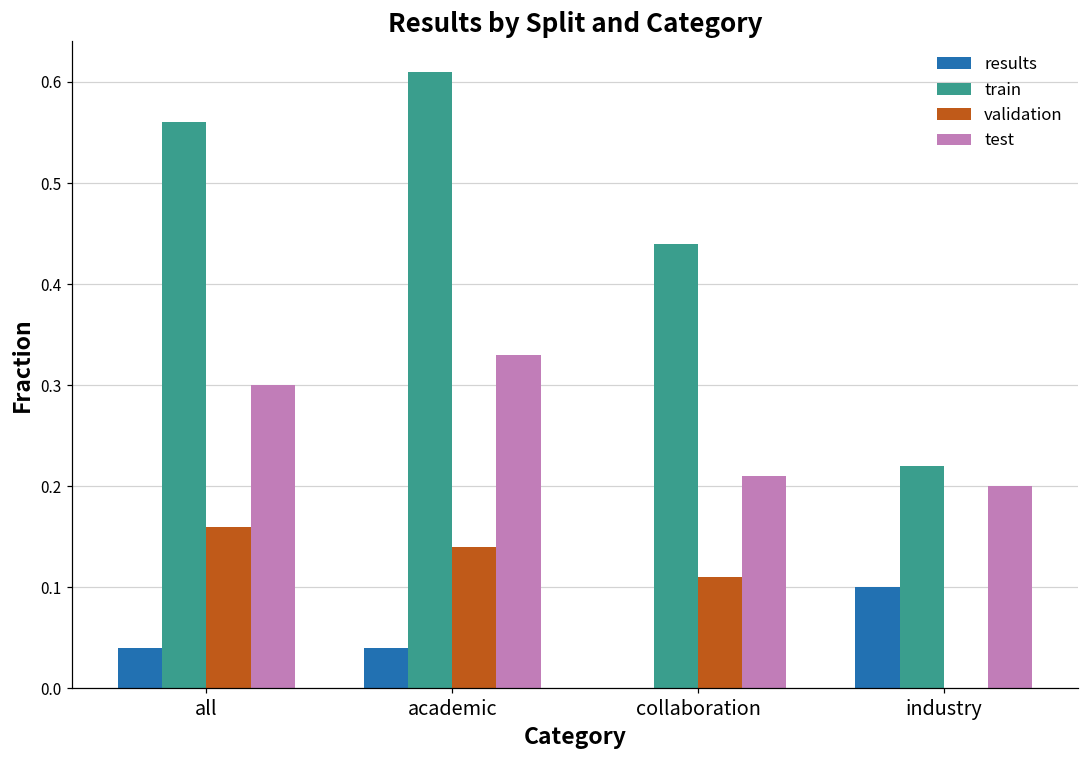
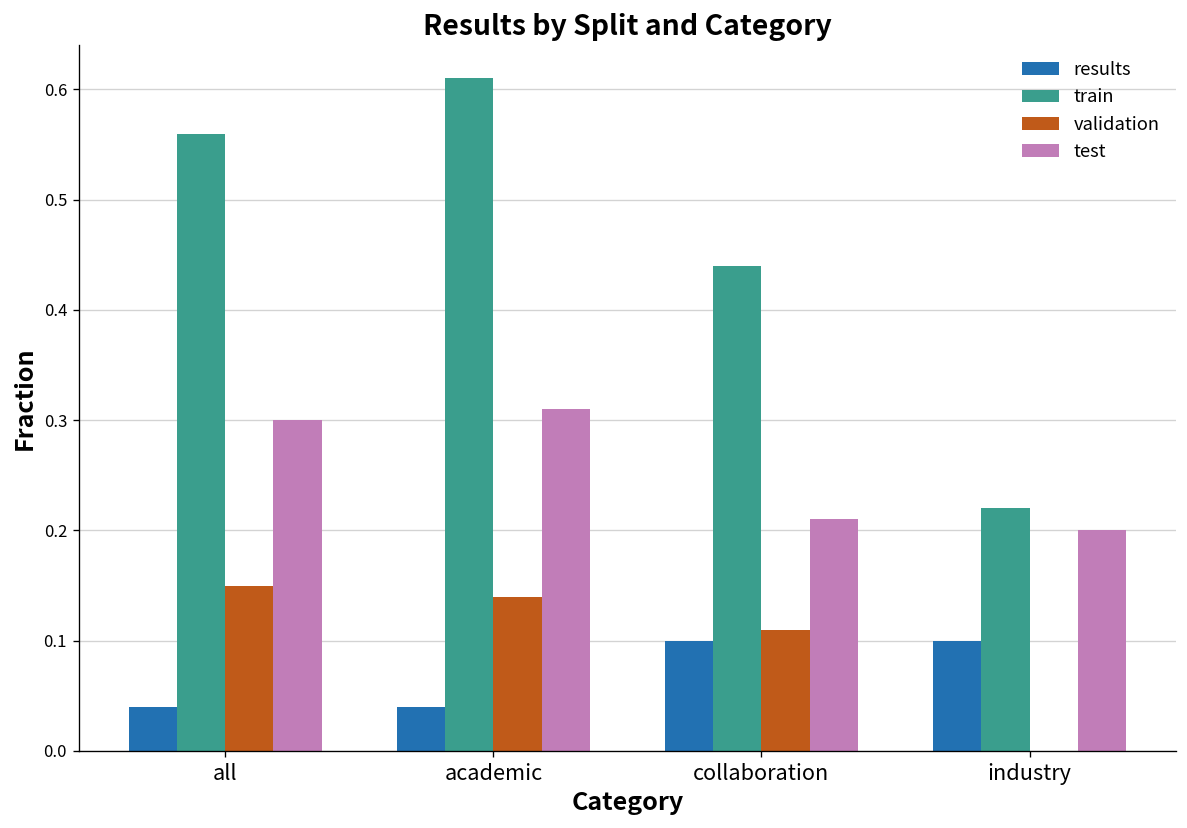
validation, all: 0.16 -> 0.15
test, academic: 0.33 -> 0.31
results, collaboration: 0.0 -> 0.1
